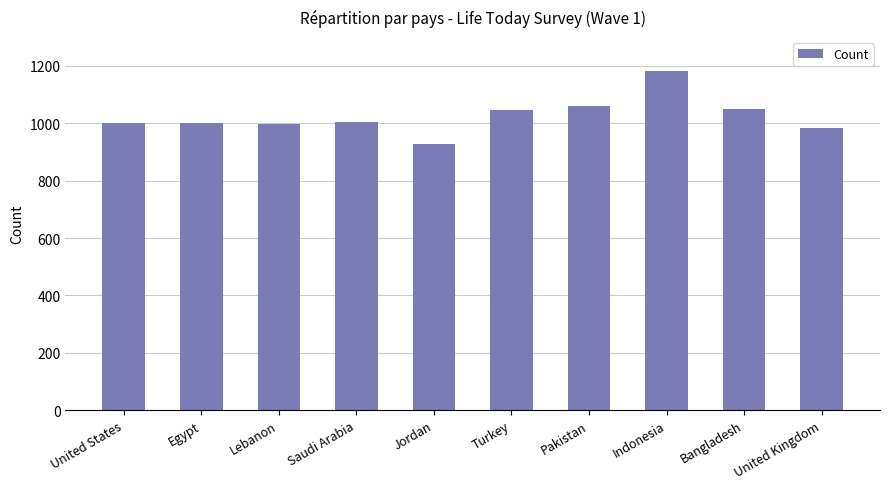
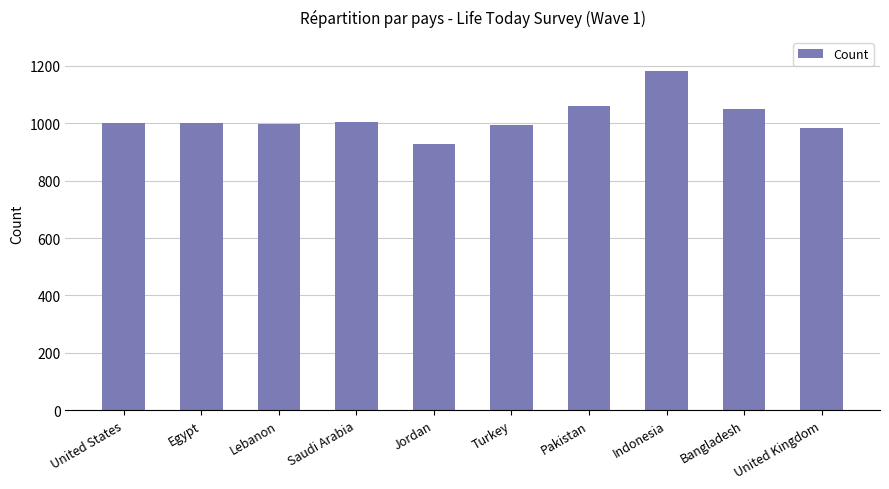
Turkey: 1050 -> 1000
